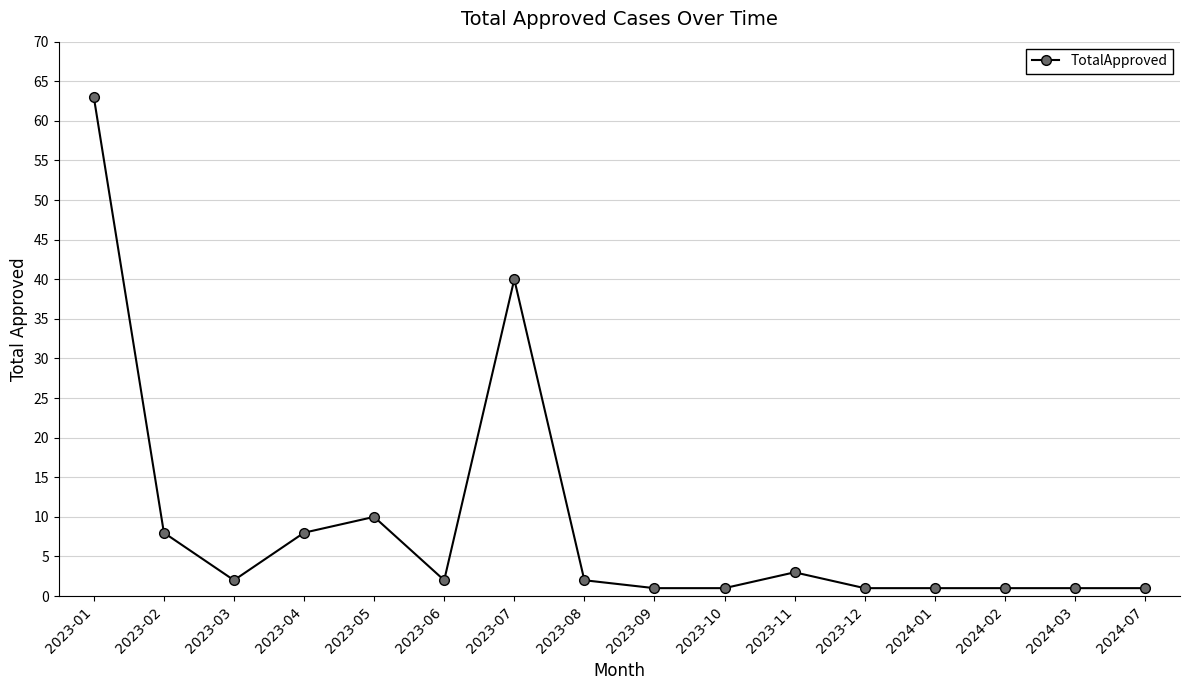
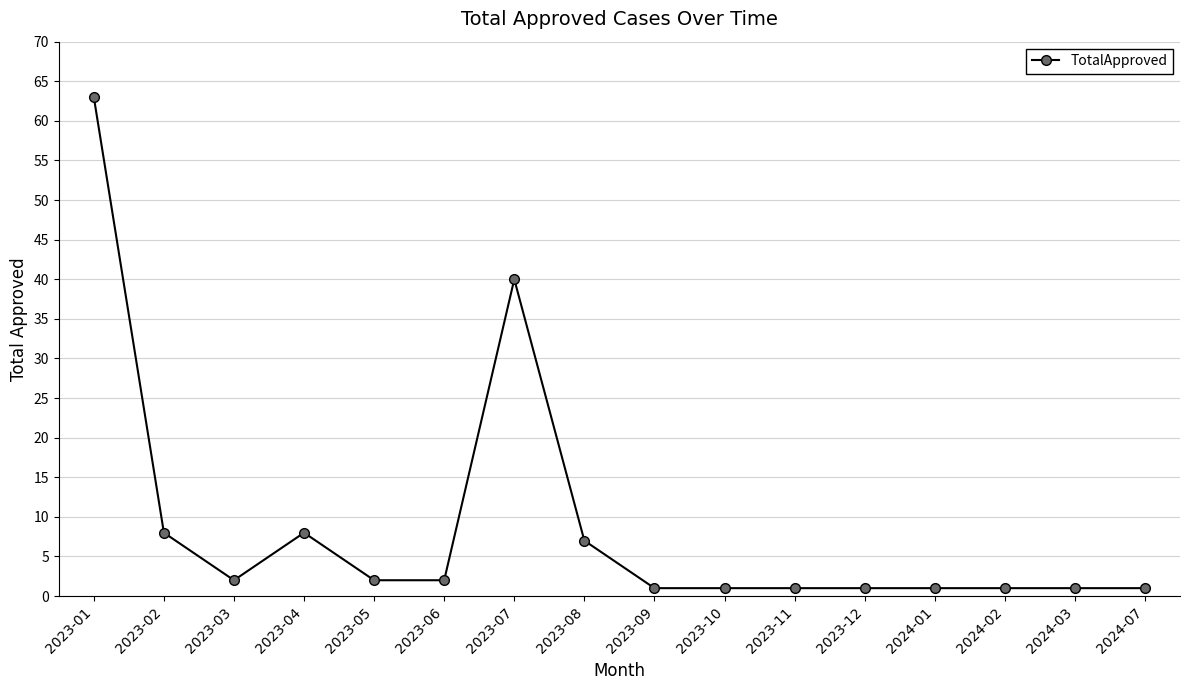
2023-05: 10 -> 2
2023-08: 2 -> 7
2023-11: 3 -> 1
